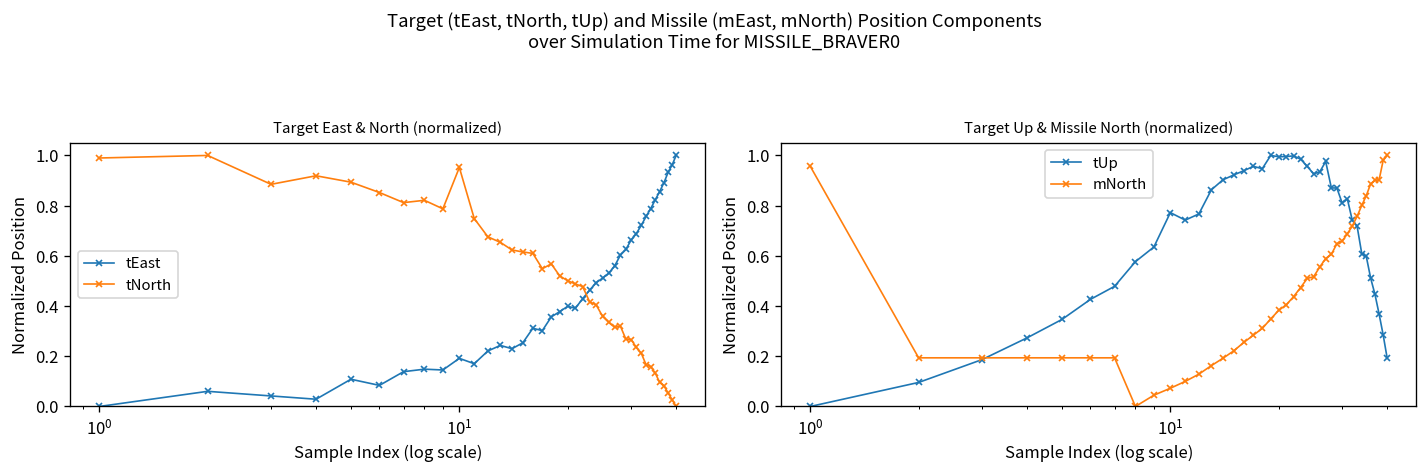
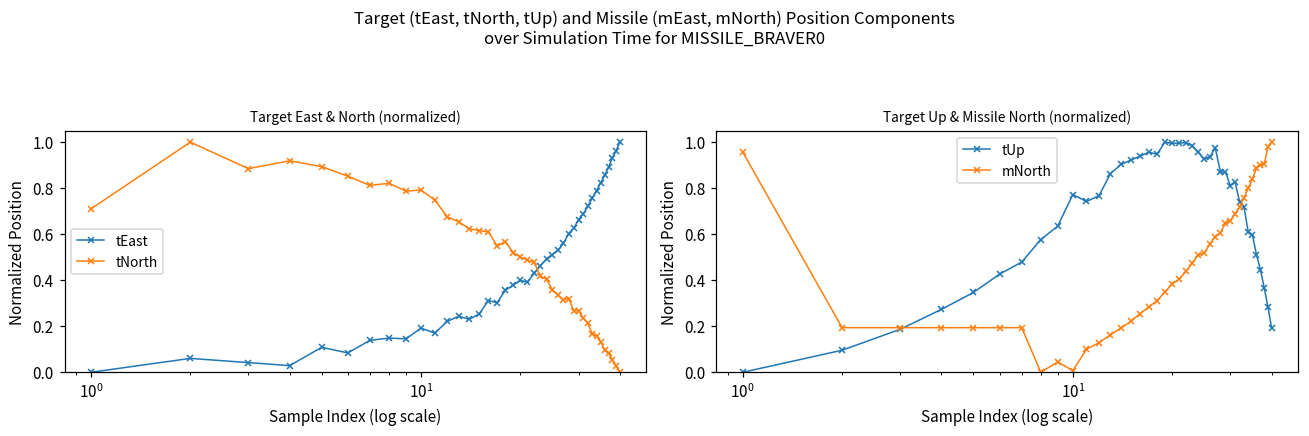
Target East & North (normalized), tNorth, 10^0: 0.99 -> 0.71
Target East & North (normalized), tNorth, 10^1: 0.95 -> 0.79
Target Up & Missile North (normalized), mNorth, 10^1: 0.07 -> 0.01
